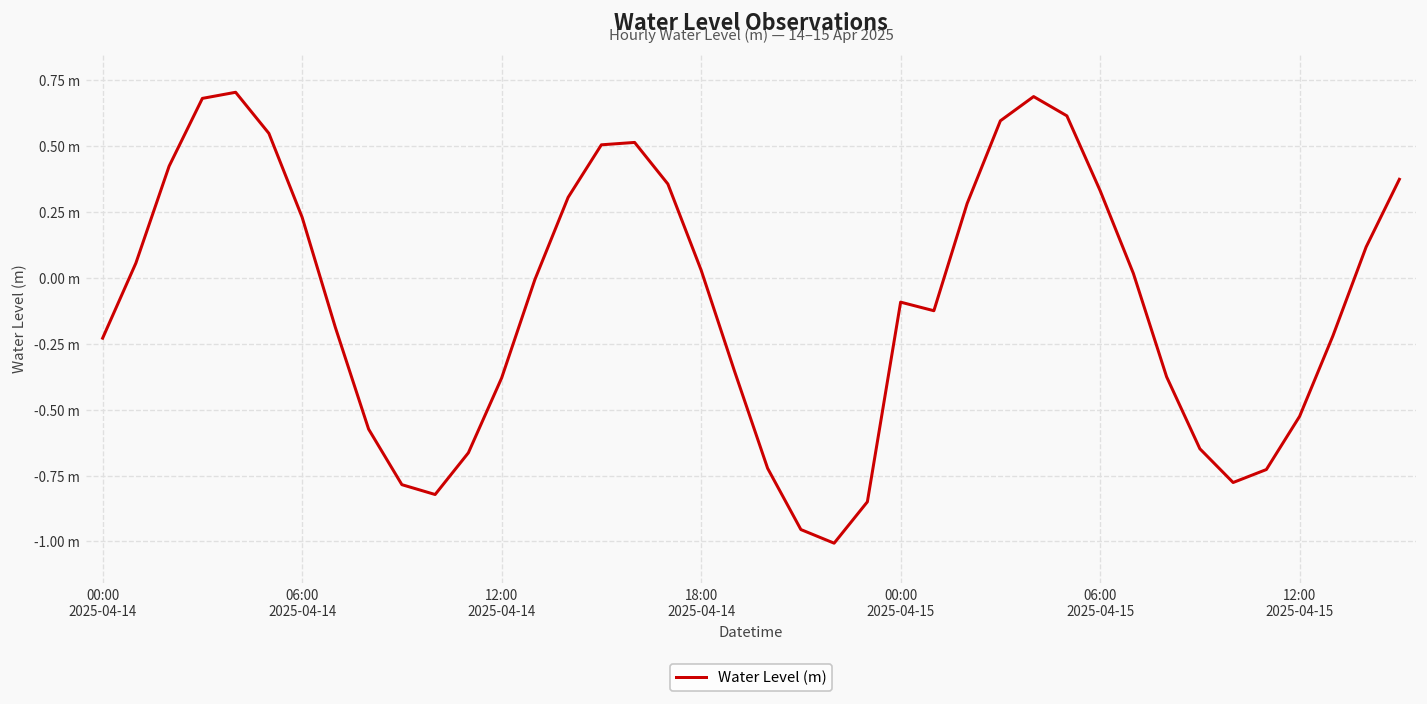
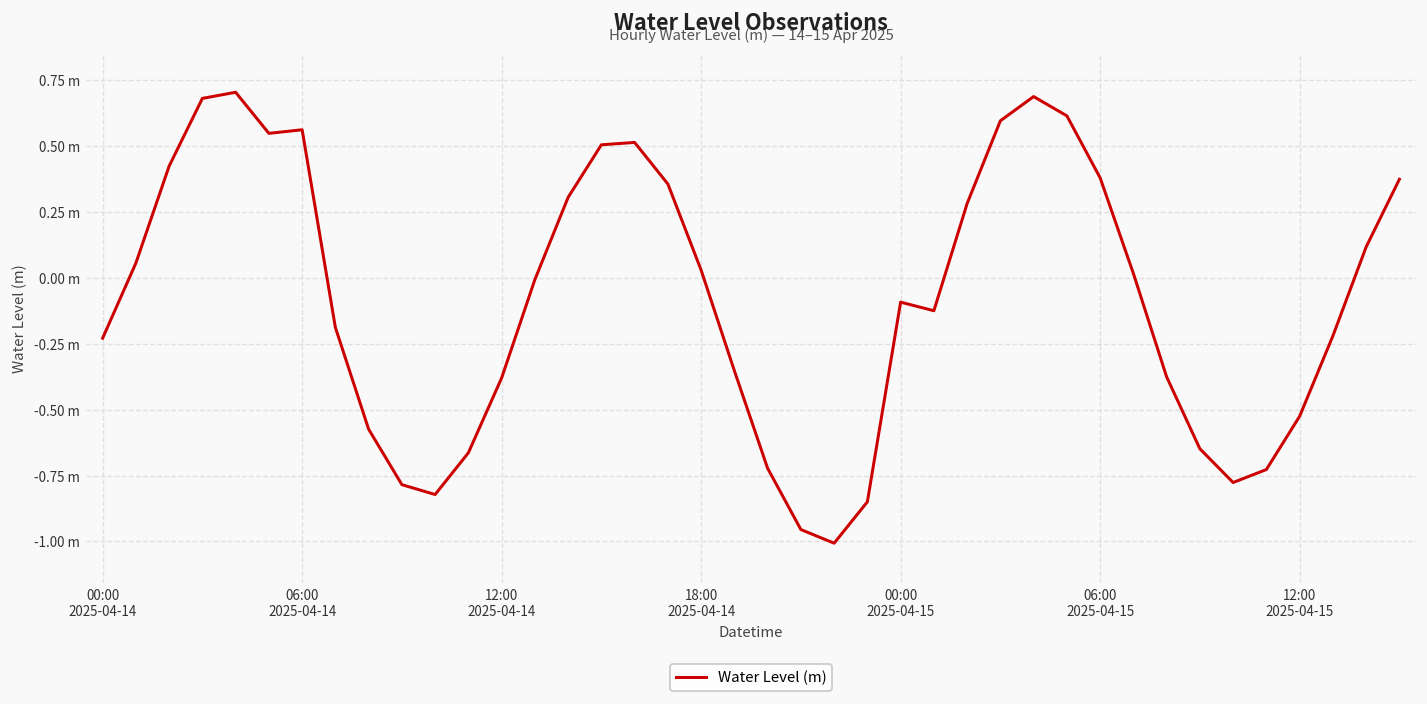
06:00 2025-04-14: 0.23 m -> 0.56 m
06:00 2025-04-15: 0.33 m -> 0.38 m
